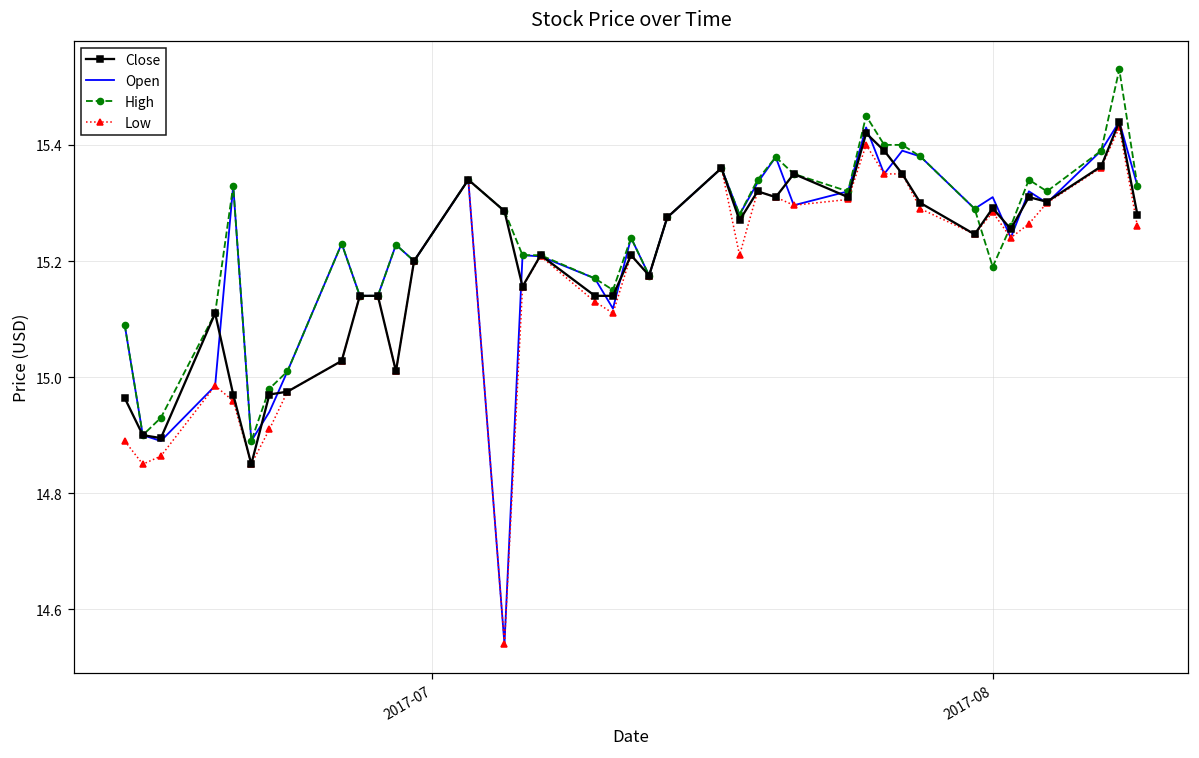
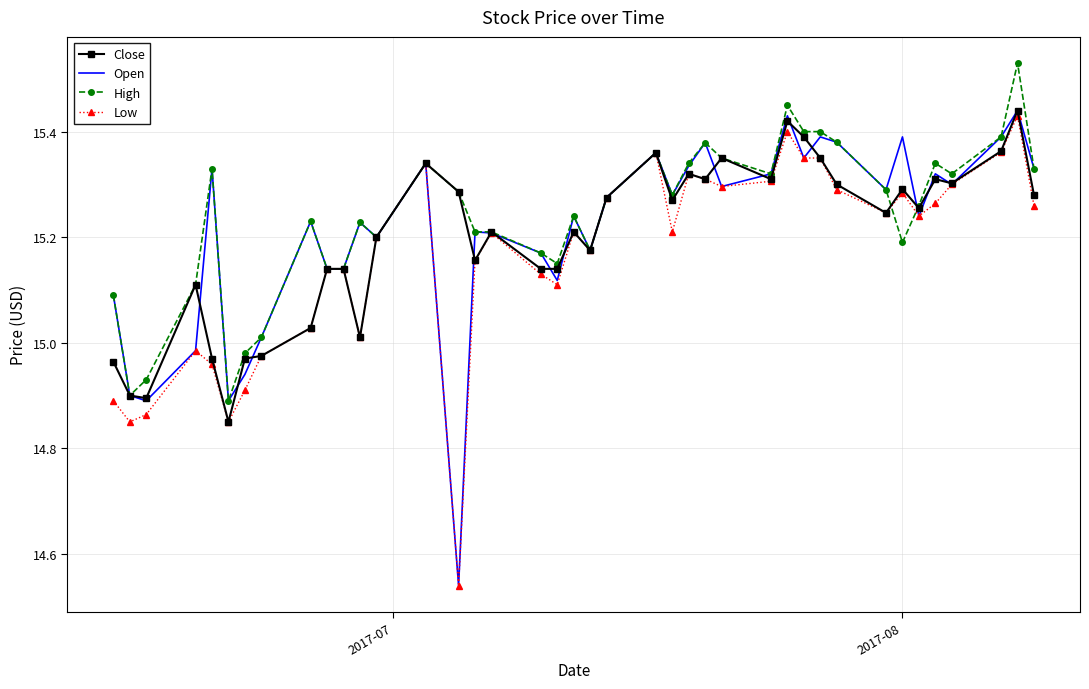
Open, 2017-08: 15.31 -> 15.39
